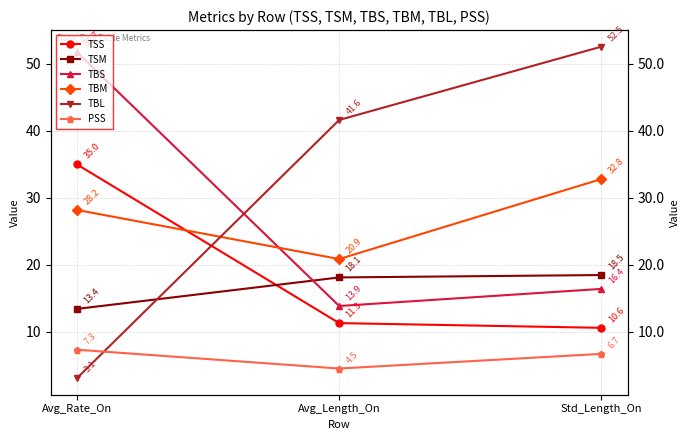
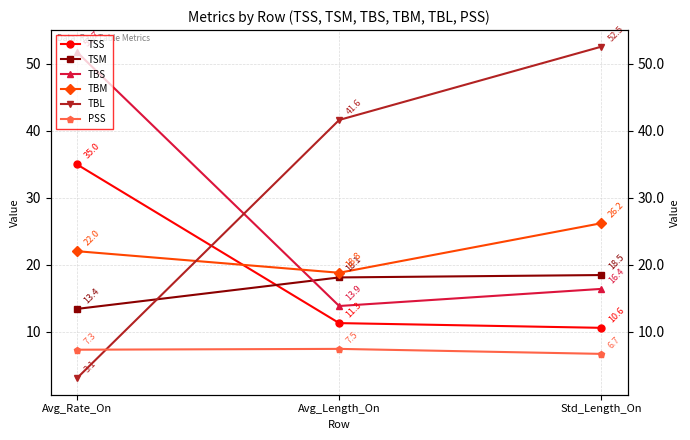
TBM, Avg_Rate_On: 28.2 -> 22.0
TBM, Avg_Length_On: 20.9 -> 18.8
PSS, Avg_Length_On: 4.5 -> 7.5
TBM, Std_Length_On: 32.8 -> 26.2
